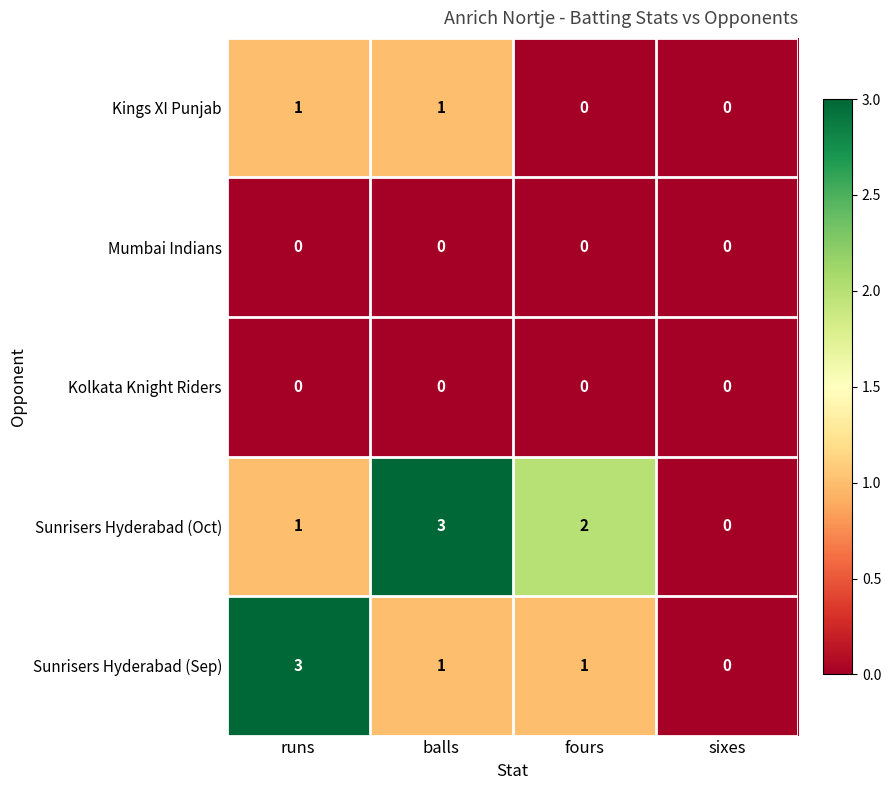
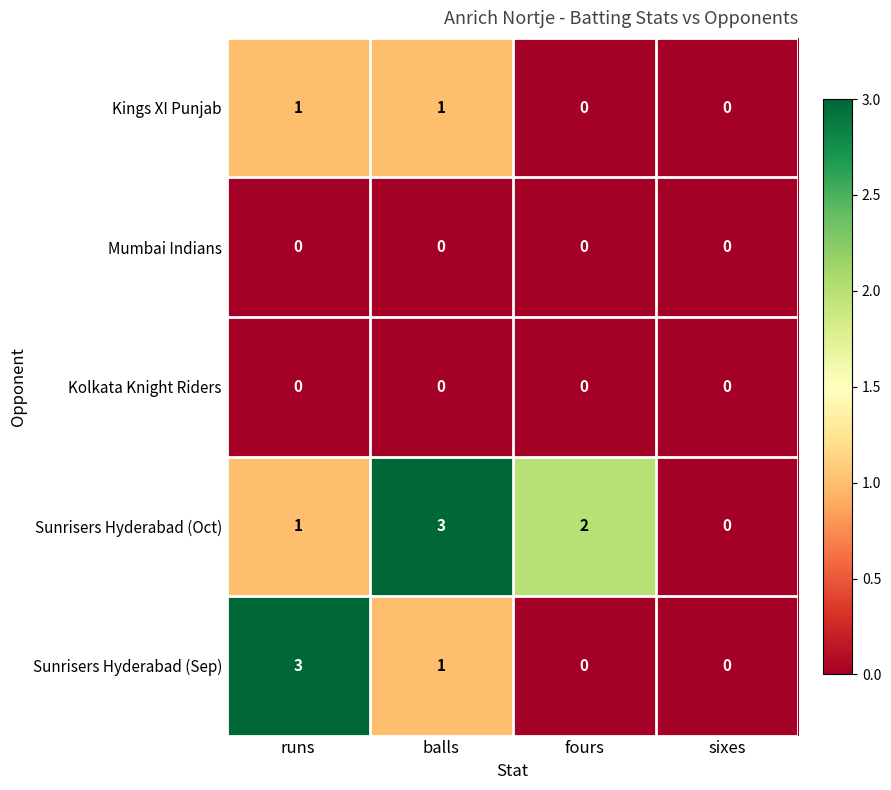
Sunrisers Hyderabad (Sep), fours: 1 -> 0
